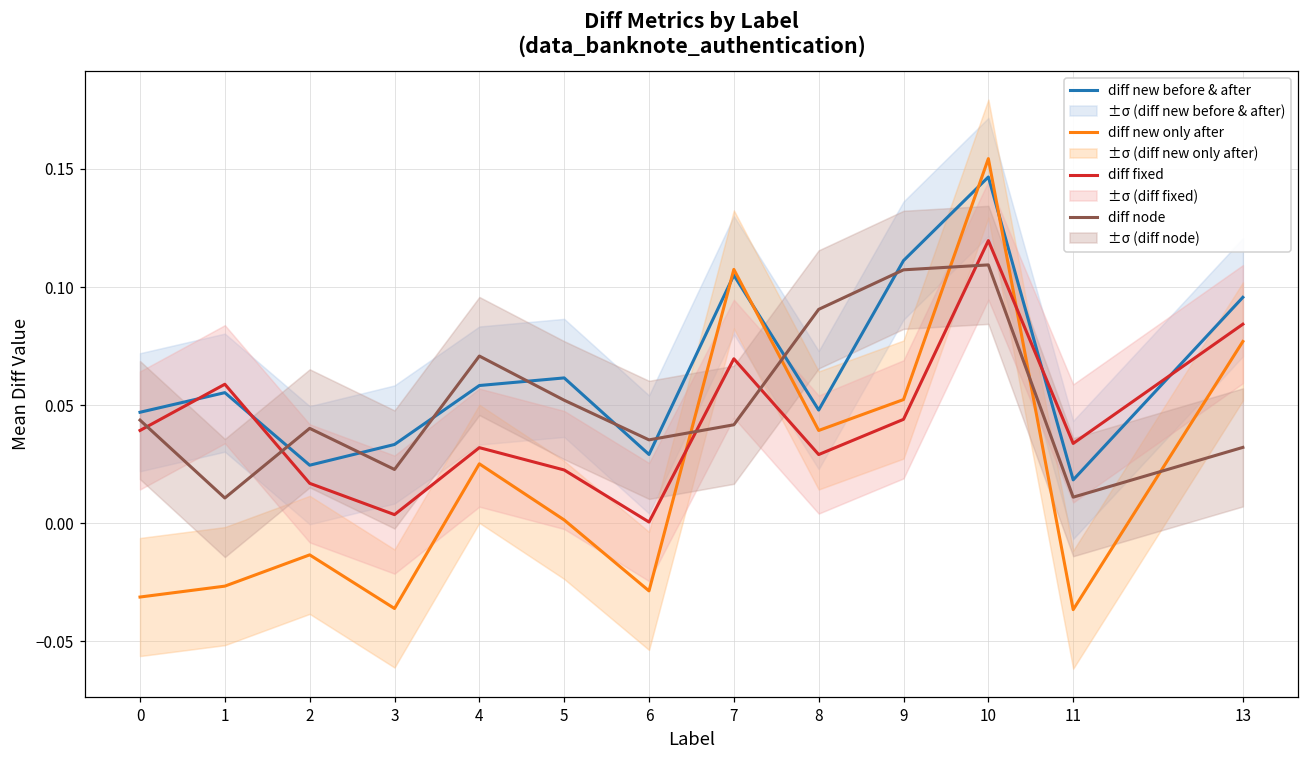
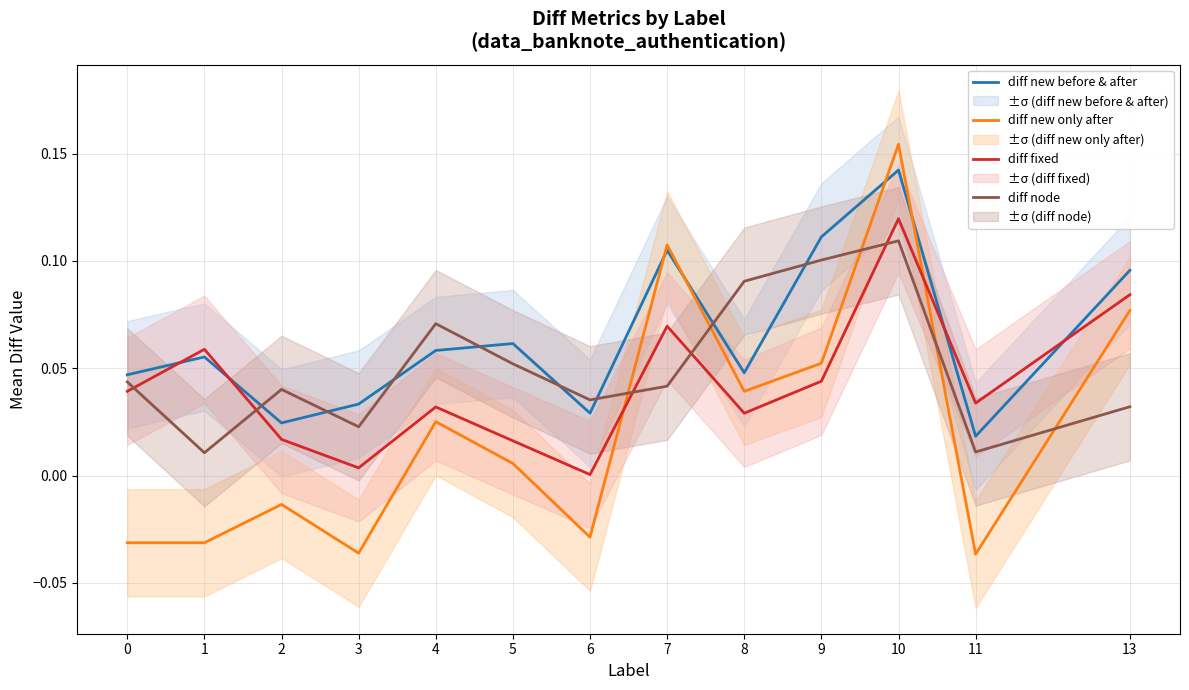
diff new only after, 1: -0.027 -> -0.031
diff new only after, 5: 0.001 -> 0.006
diff fixed, 5: 0.023 -> 0.016
diff node, 9: 0.107 -> 0.100
diff new before & after, 10: 0.147 -> 0.142
